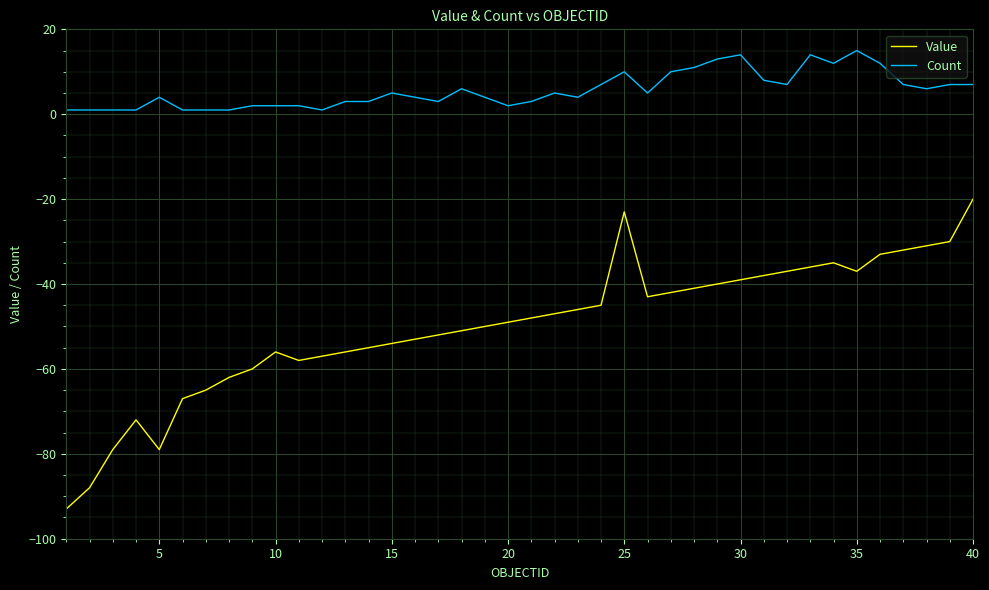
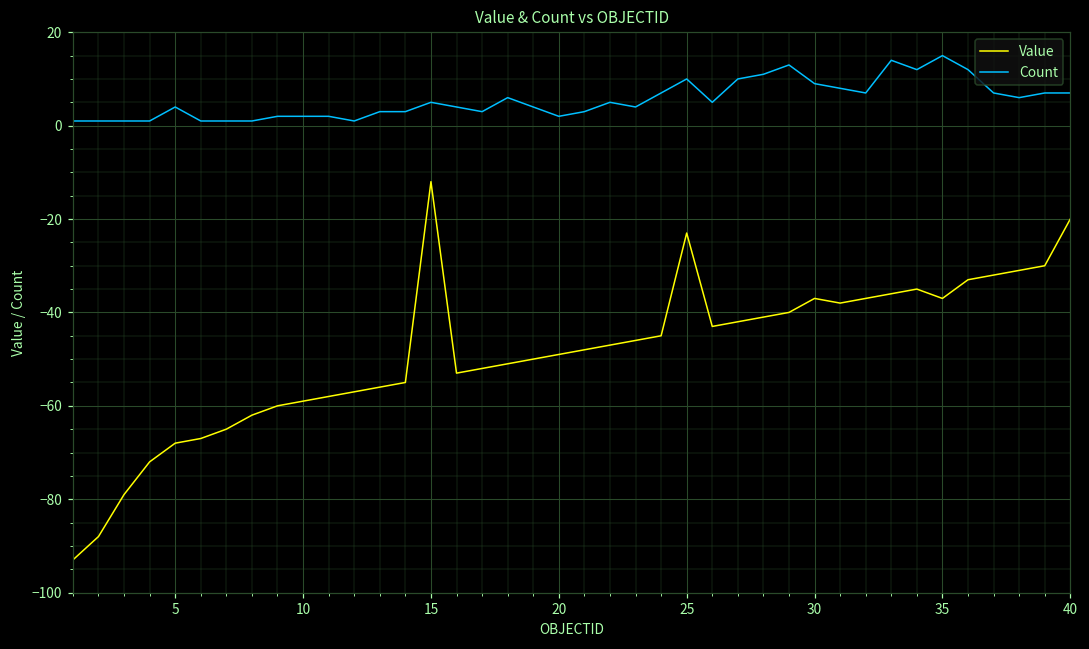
Value, 5: -79 -> -68
Value, 10: -56 -> -59
Value, 15: -54 -> -12
Value, 30: -39 -> -37
Count, 30: 14 -> 9
